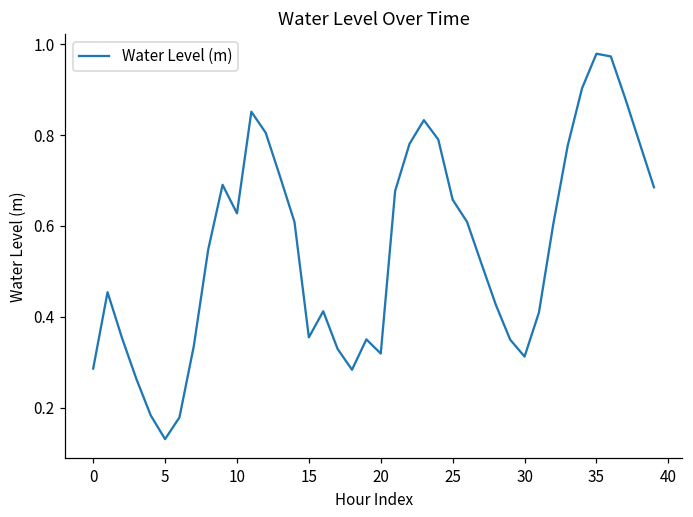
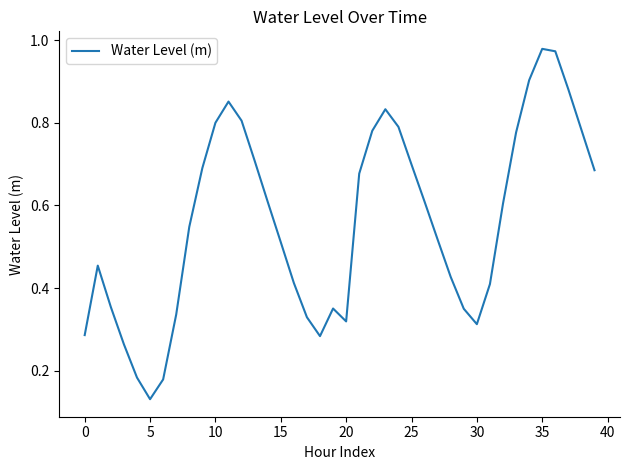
10: 0.63 -> 0.80
15: 0.36 -> 0.51
25: 0.66 -> 0.70
